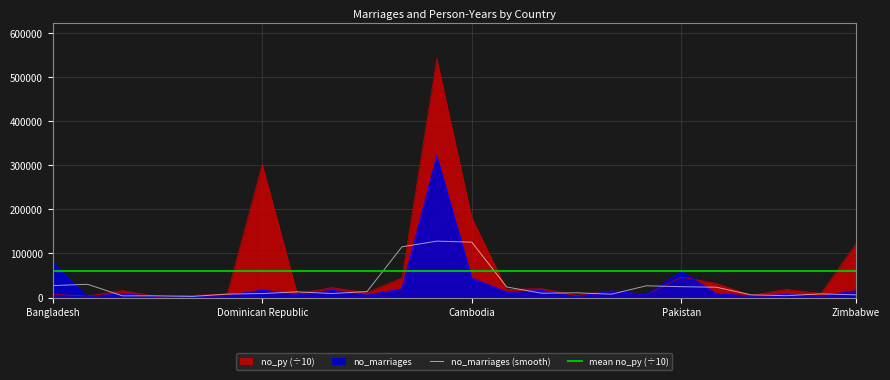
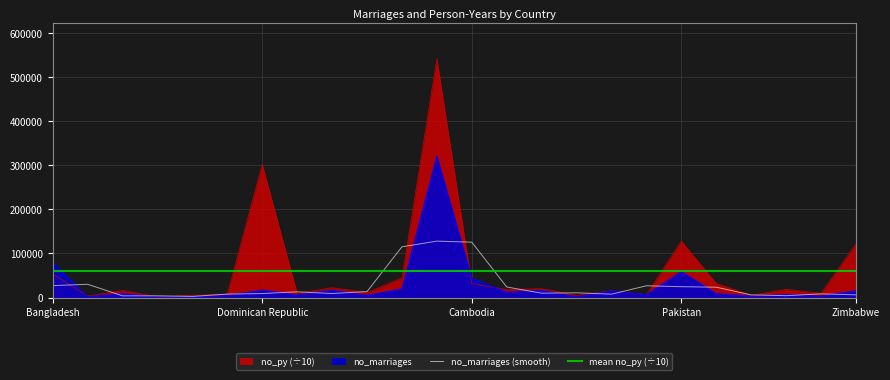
no_py (÷10), Bangladesh: 10000 -> 50000
no_py (÷10), Cambodia: 180000 -> 30000
no_py (÷10), Pakistan: 50000 -> 130000
